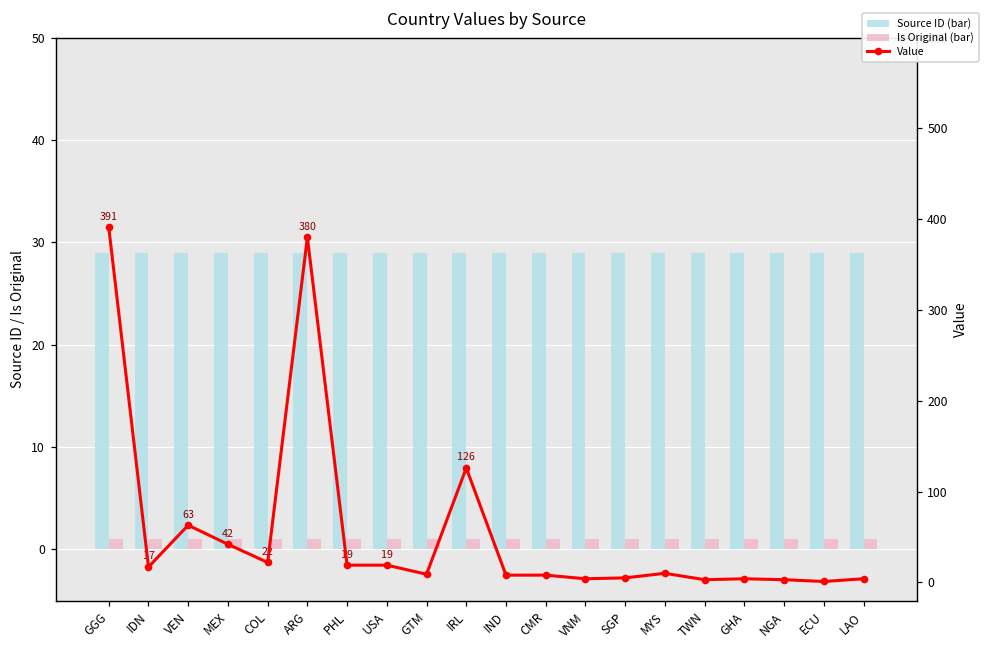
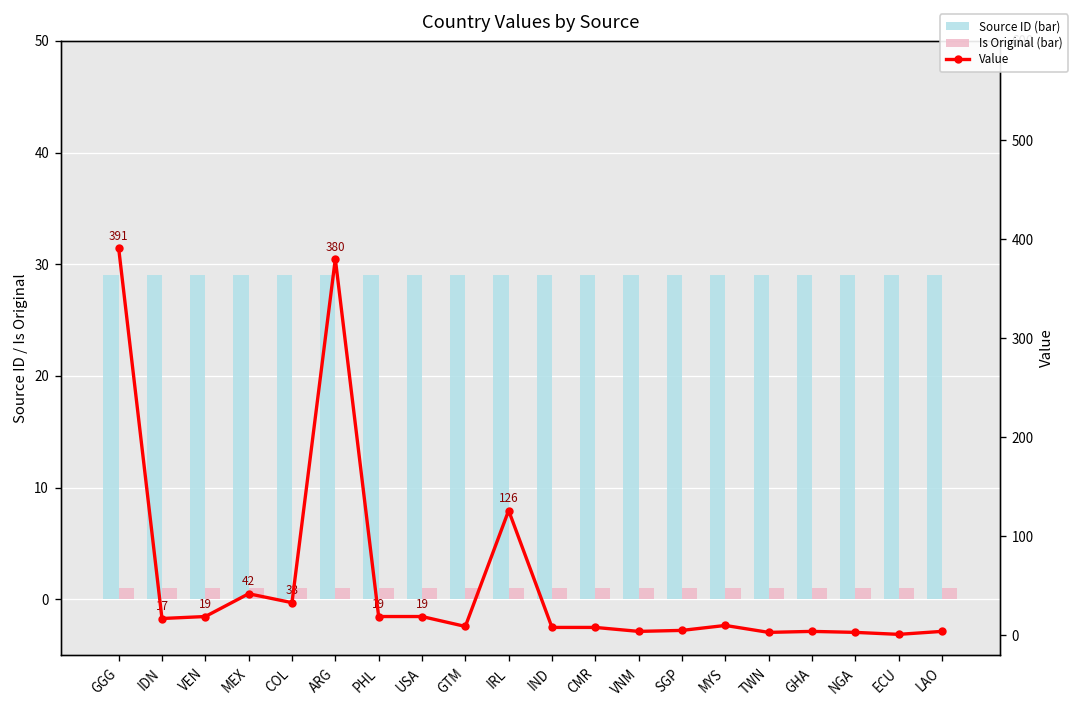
Value, VEN: 63 -> 19
Value, COL: 22 -> 33
